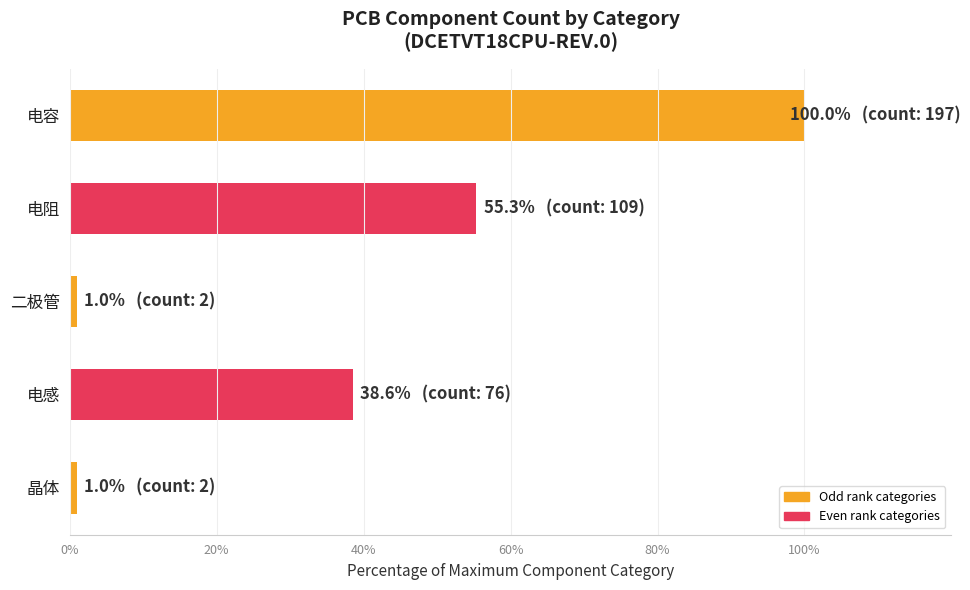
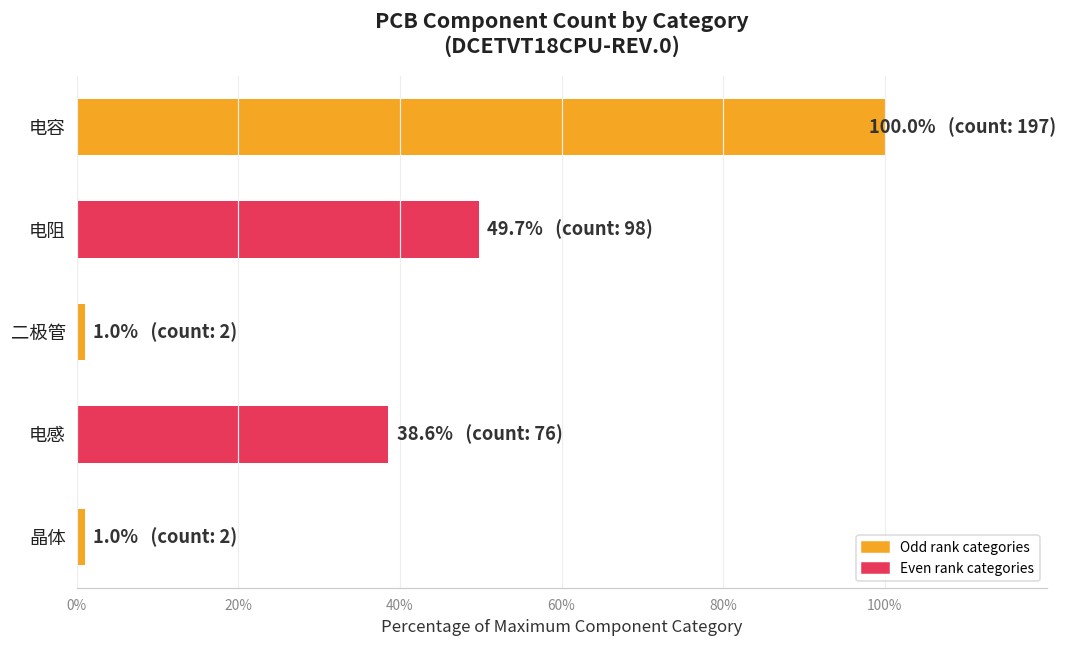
电阻: 55.3% (count: 109) -> 49.7% (count: 98)
